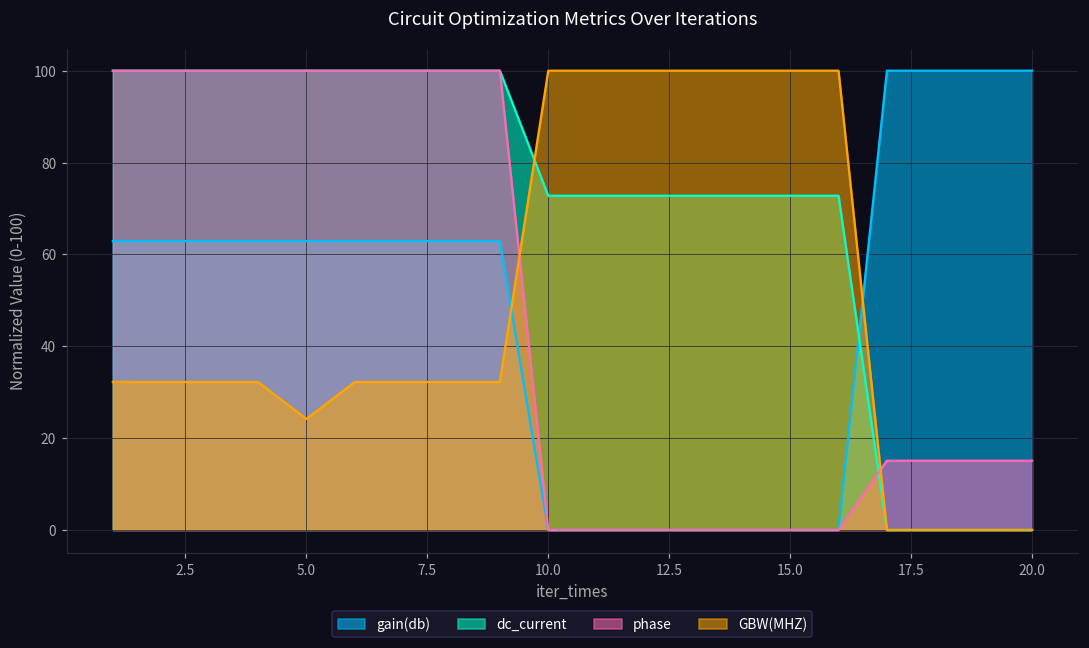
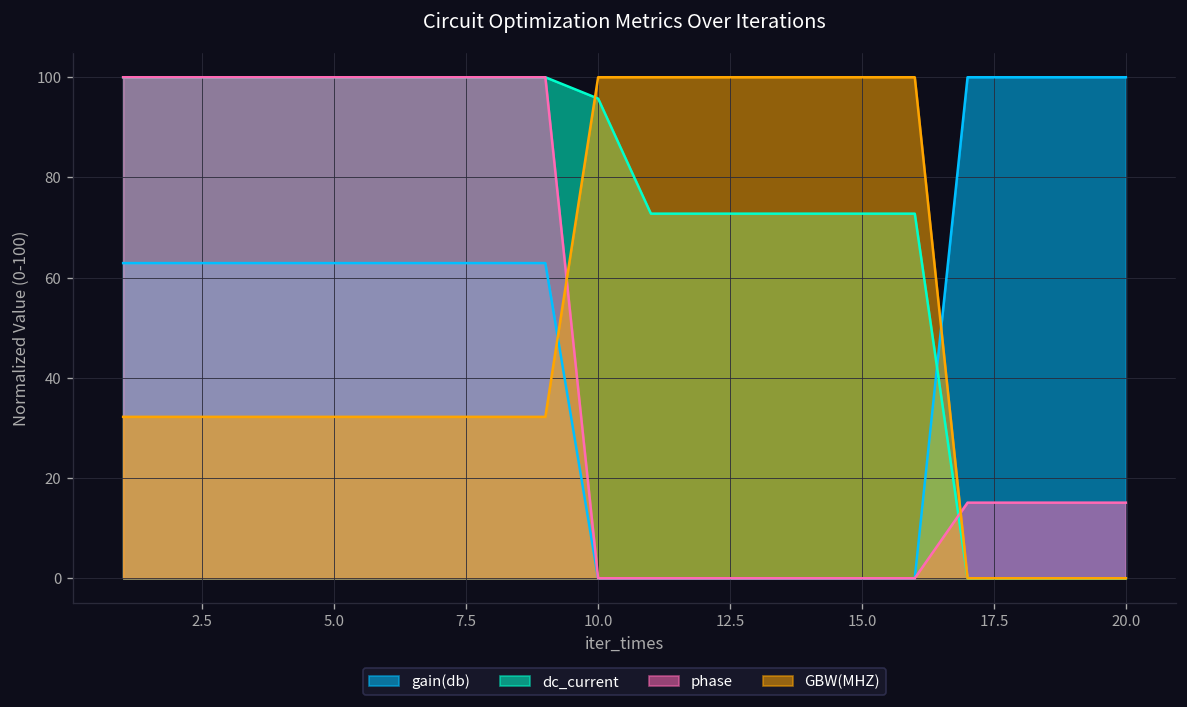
GBW(MHZ), 5.0: 24 -> 32
dc_current, 10.0: 73 -> 96
